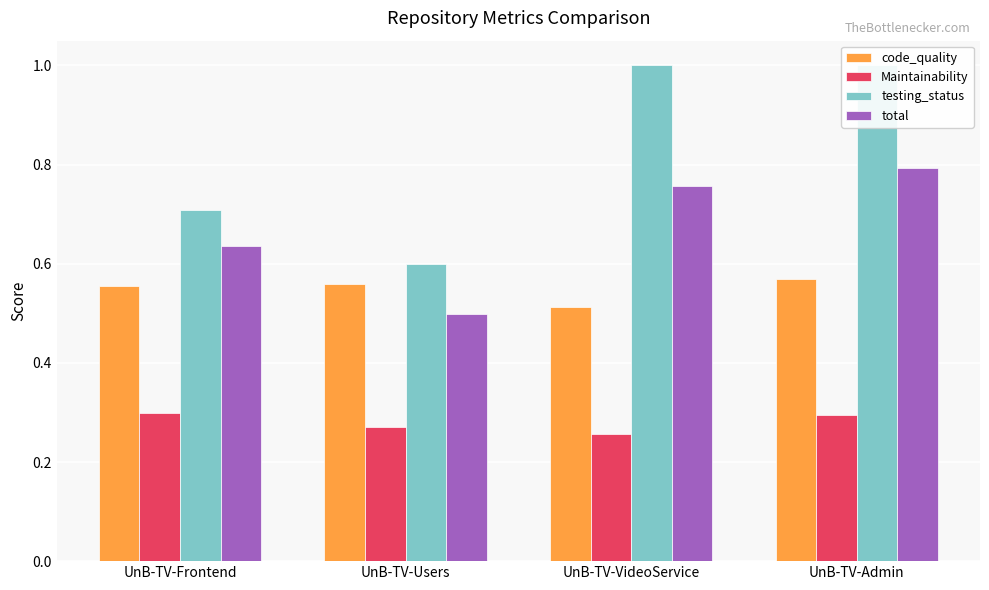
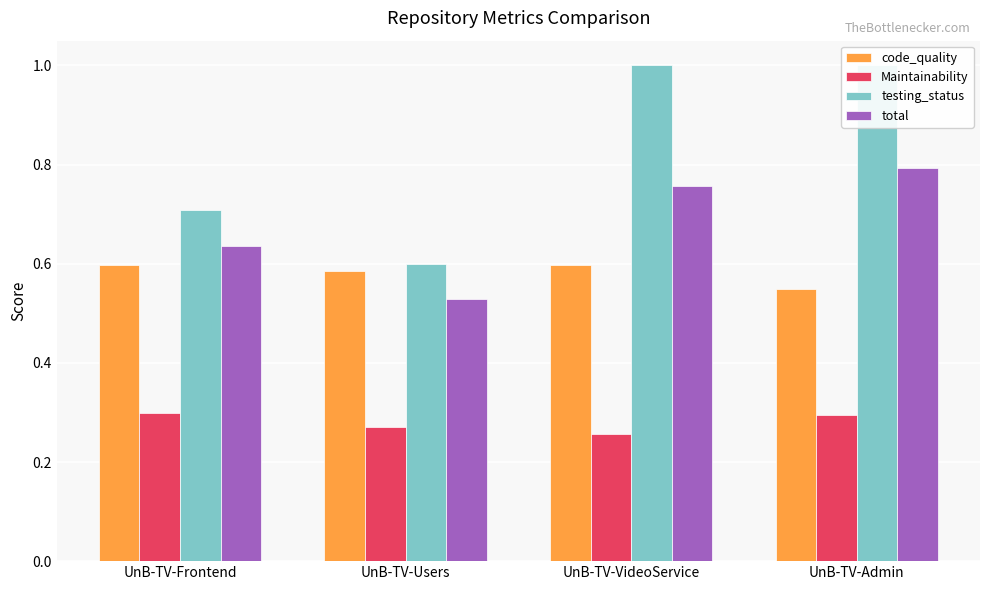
code_quality, UnB-TV-Frontend: 0.56 -> 0.60
code_quality, UnB-TV-Users: 0.56 -> 0.58
total, UnB-TV-Users: 0.50 -> 0.53
code_quality, UnB-TV-VideoService: 0.51 -> 0.60
code_quality, UnB-TV-Admin: 0.57 -> 0.55
